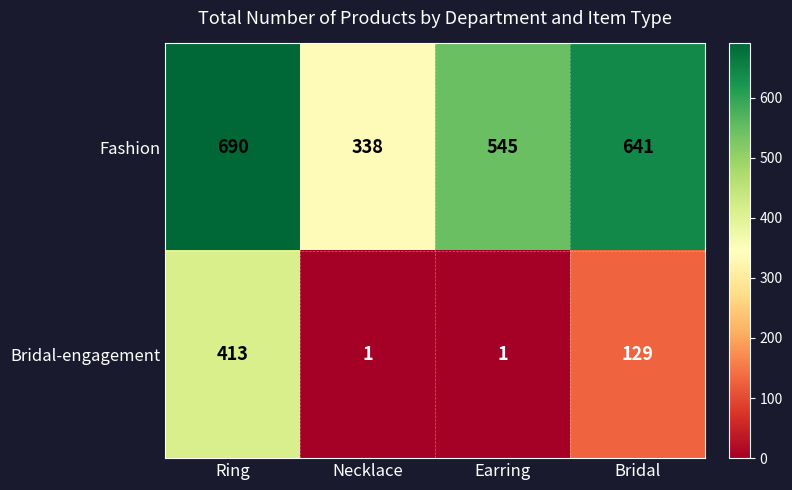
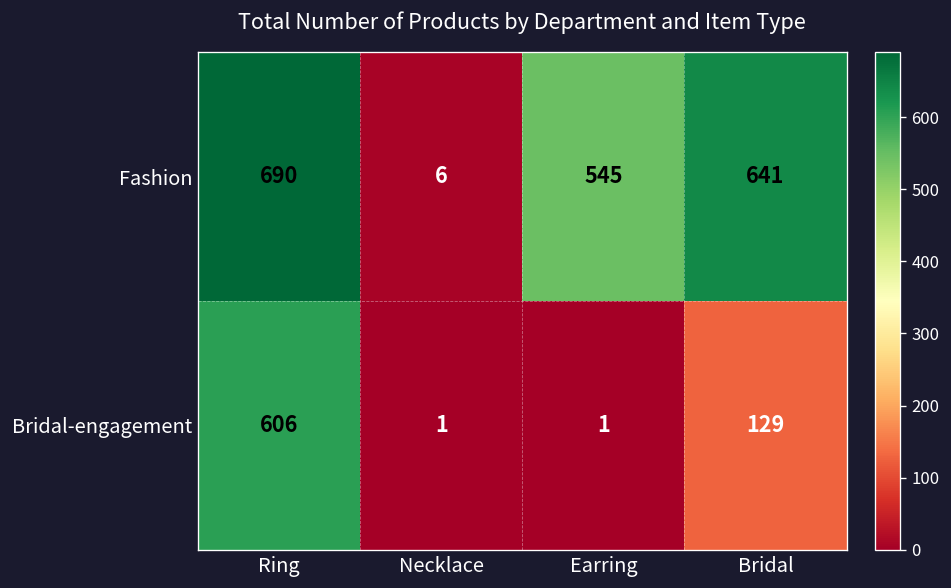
Fashion, Necklace: 338 -> 6
Bridal-engagement, Ring: 413 -> 606
